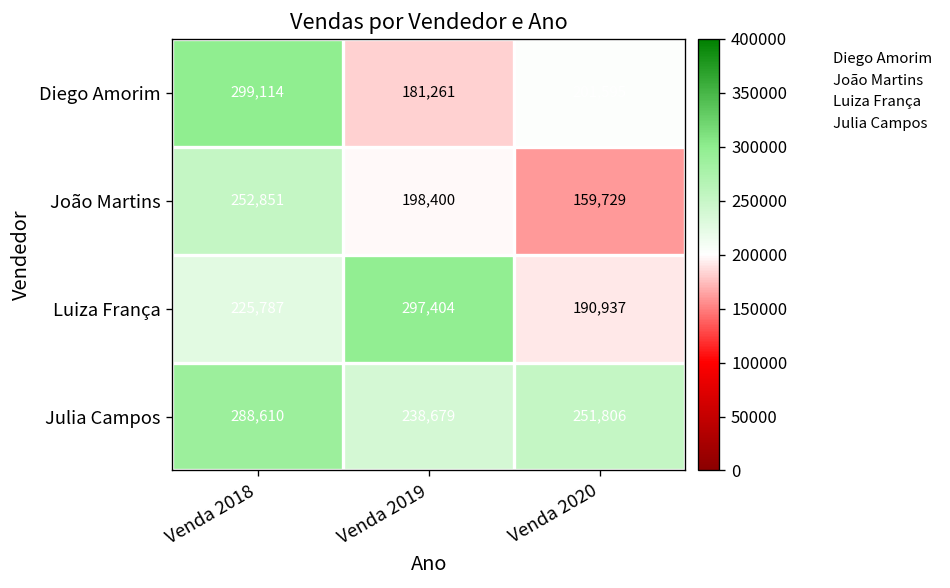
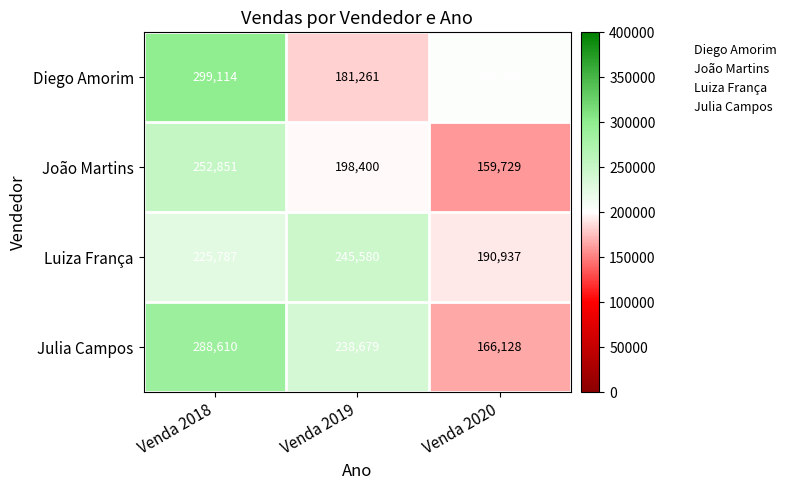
Luiza França, Venda 2019: 297,404 -> 245,580
Julia Campos, Venda 2020: 251,806 -> 166,128
